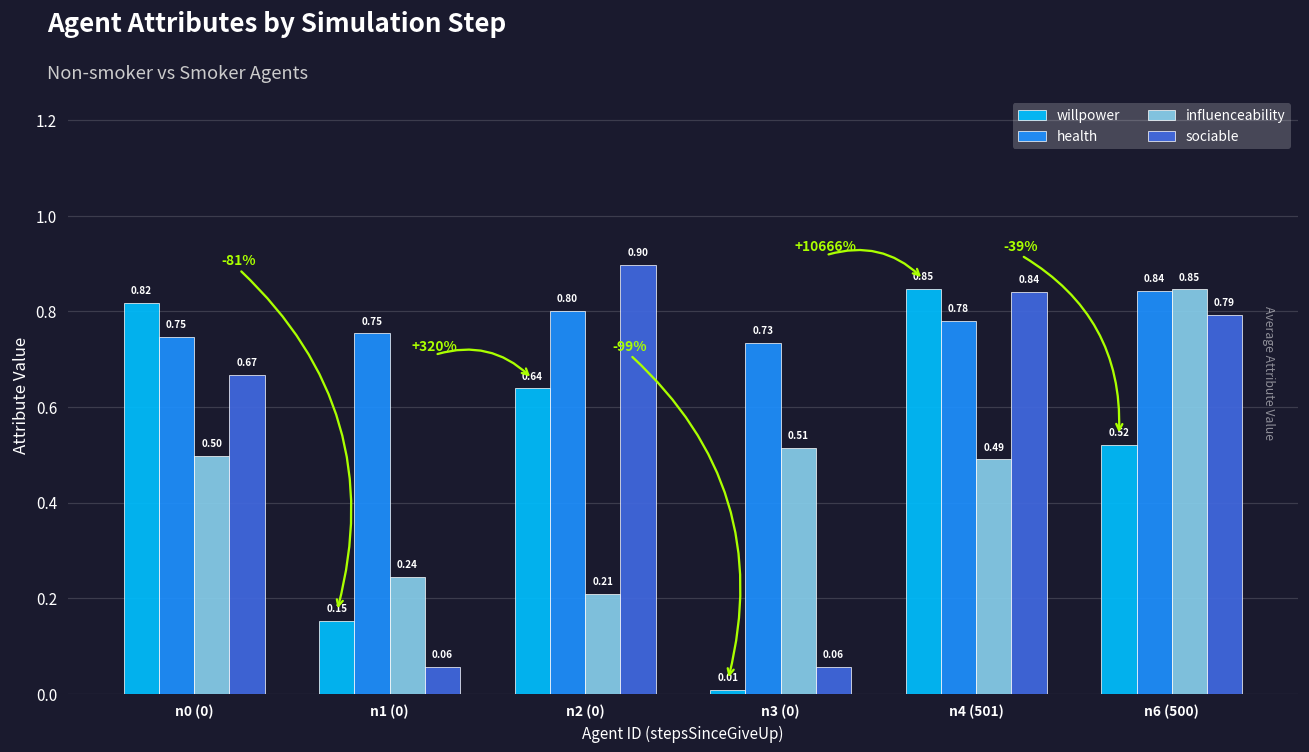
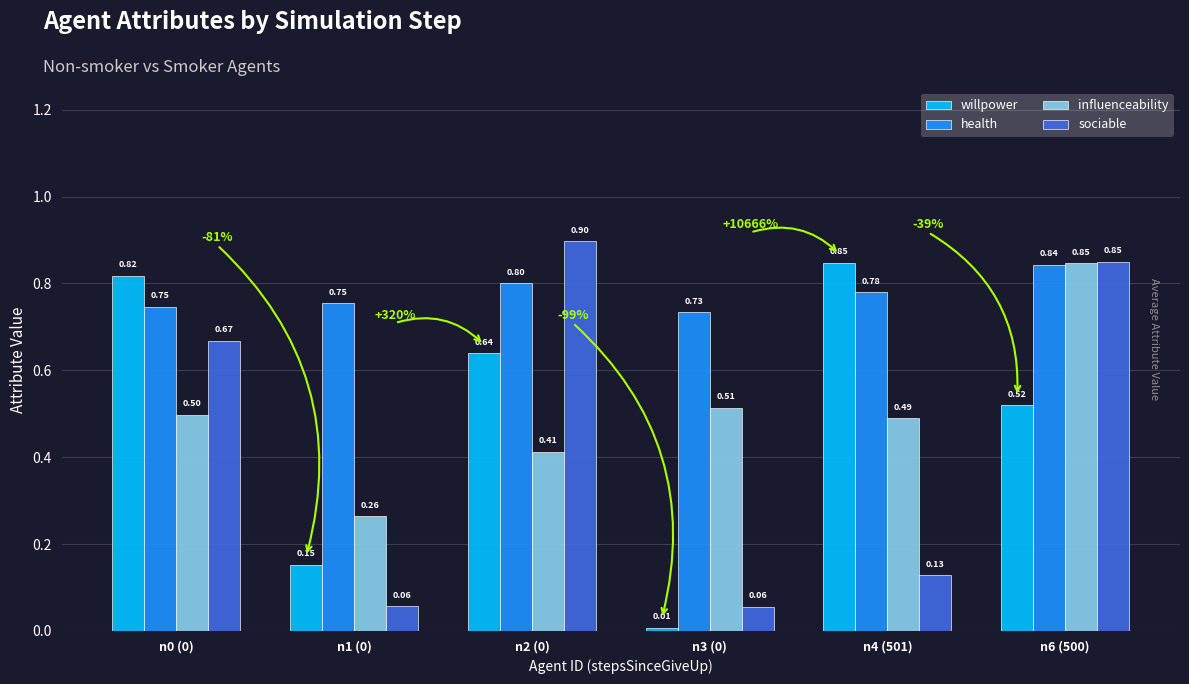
influenceability, n1 (0): 0.24 -> 0.26
influenceability, n2 (0): 0.21 -> 0.41
sociable, n4 (501): 0.84 -> 0.13
sociable, n6 (500): 0.79 -> 0.85
